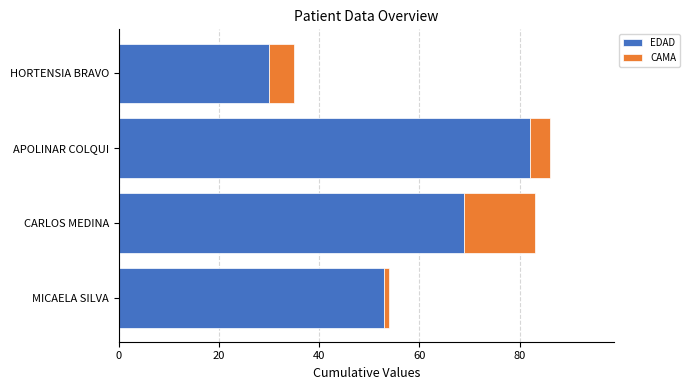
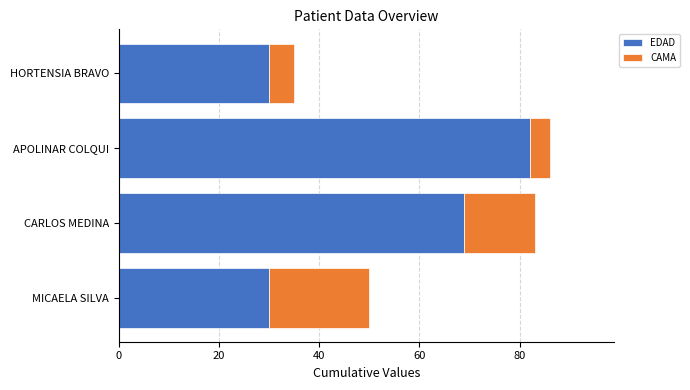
EDAD, MICAELA SILVA: 53 -> 30
CAMA, MICAELA SILVA: 1 -> 20
